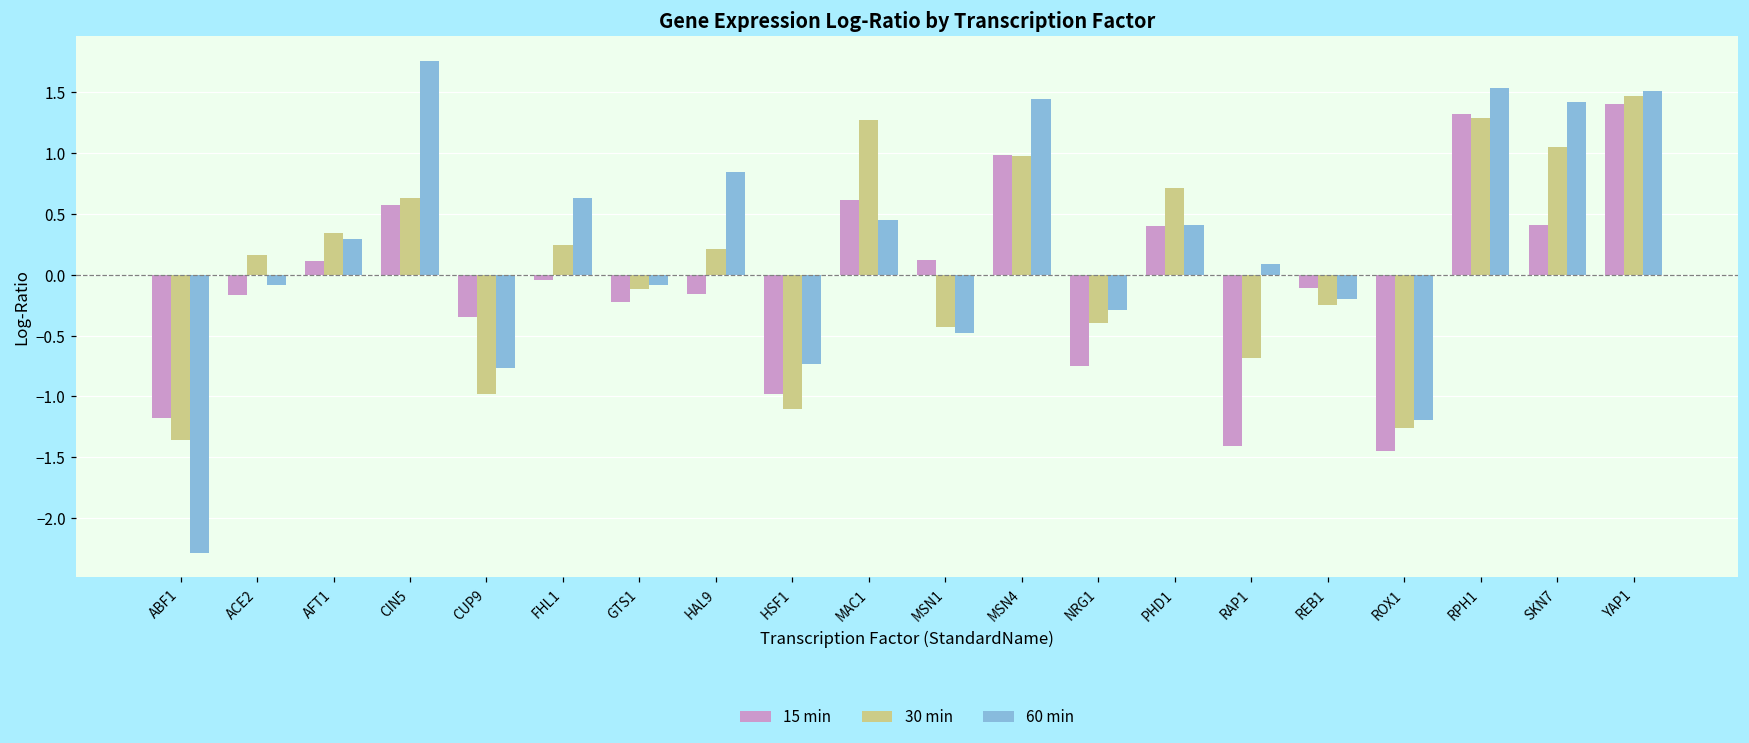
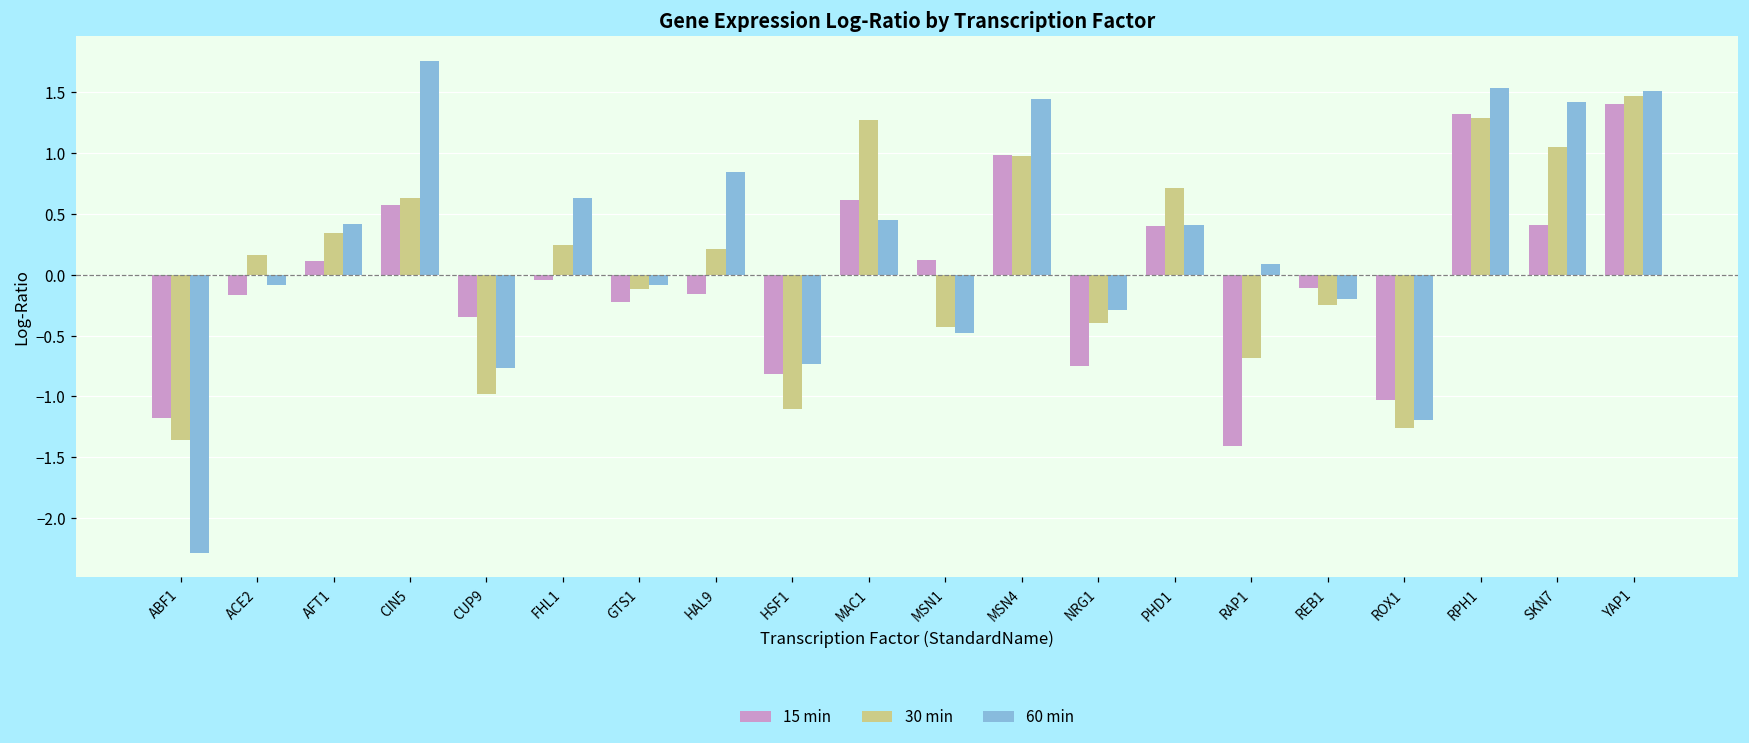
60 min, AFT1: 0.30 -> 0.42
15 min, HSF1: -0.98 -> -0.81
15 min, ROX1: -1.45 -> -1.03
